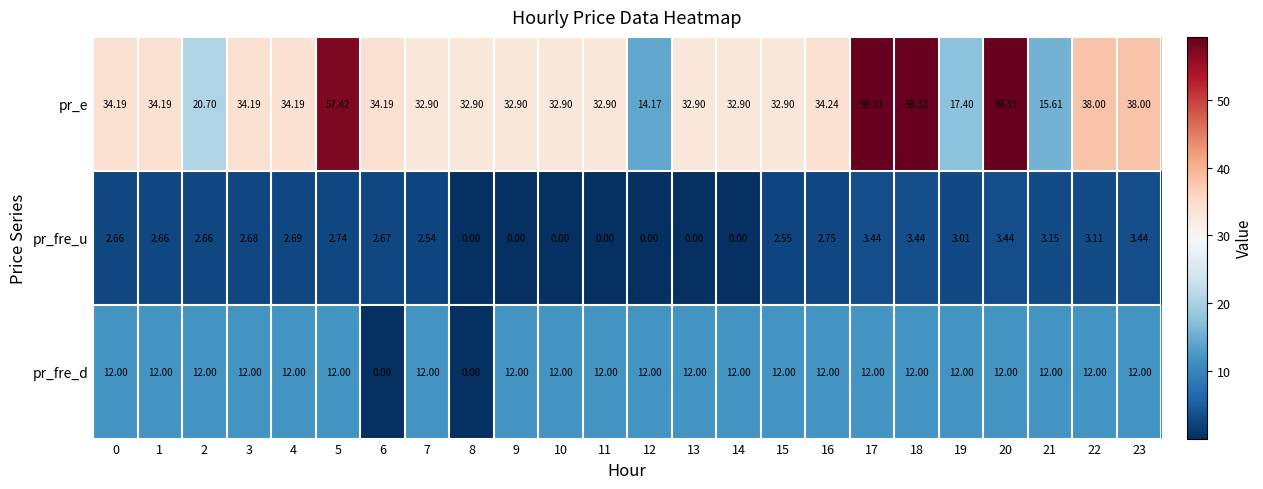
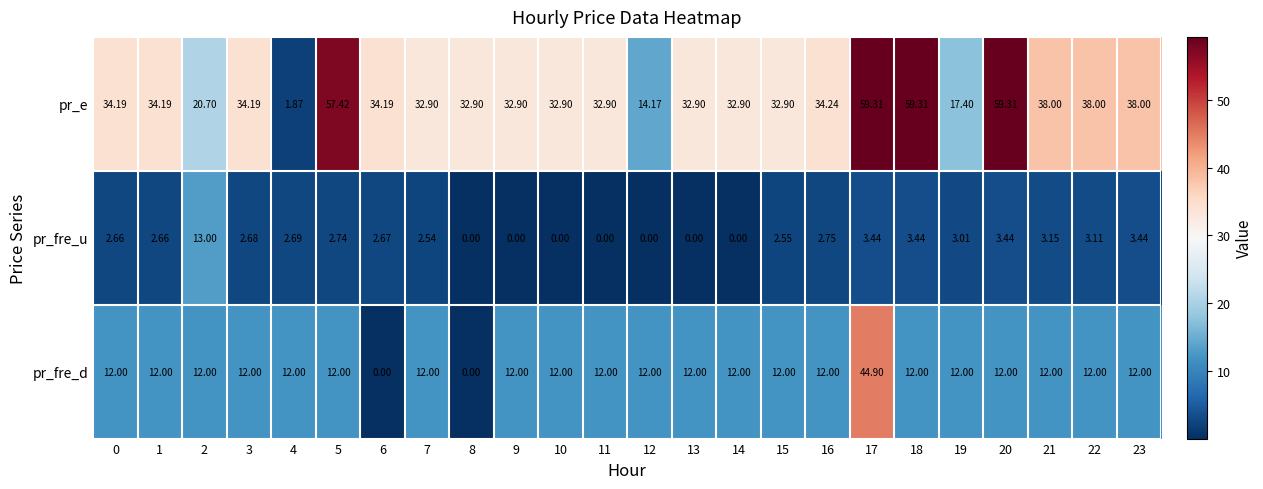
pr_e, 4: 34.19 -> 1.87
pr_e, 21: 15.61 -> 38.00
pr_fre_u, 2: 2.66 -> 13.00
pr_fre_d, 17: 12.00 -> 44.90
